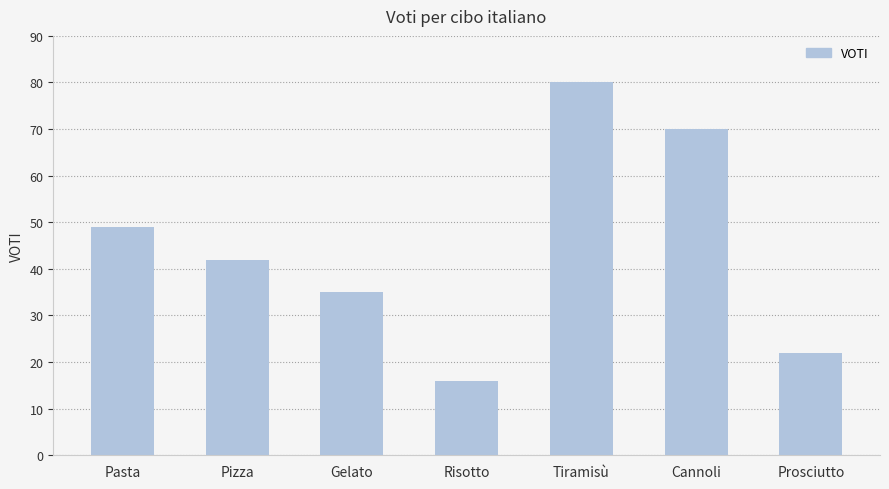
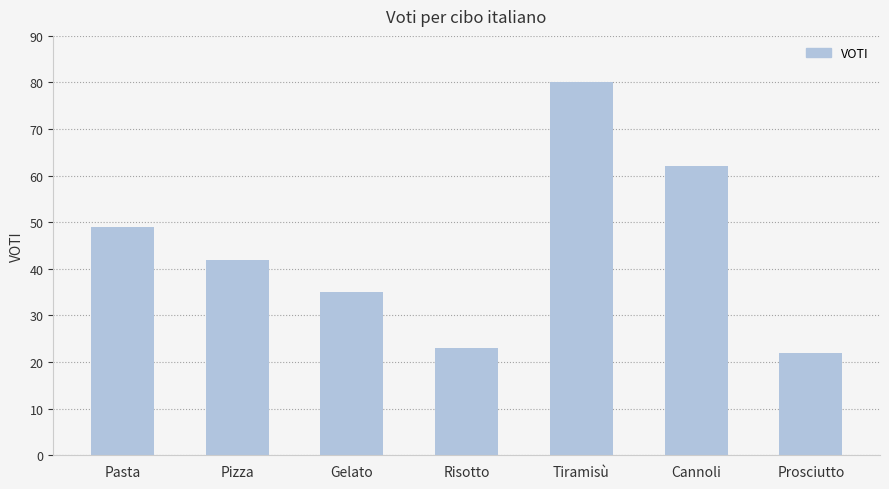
Risotto: 16 -> 23
Cannoli: 70 -> 62
